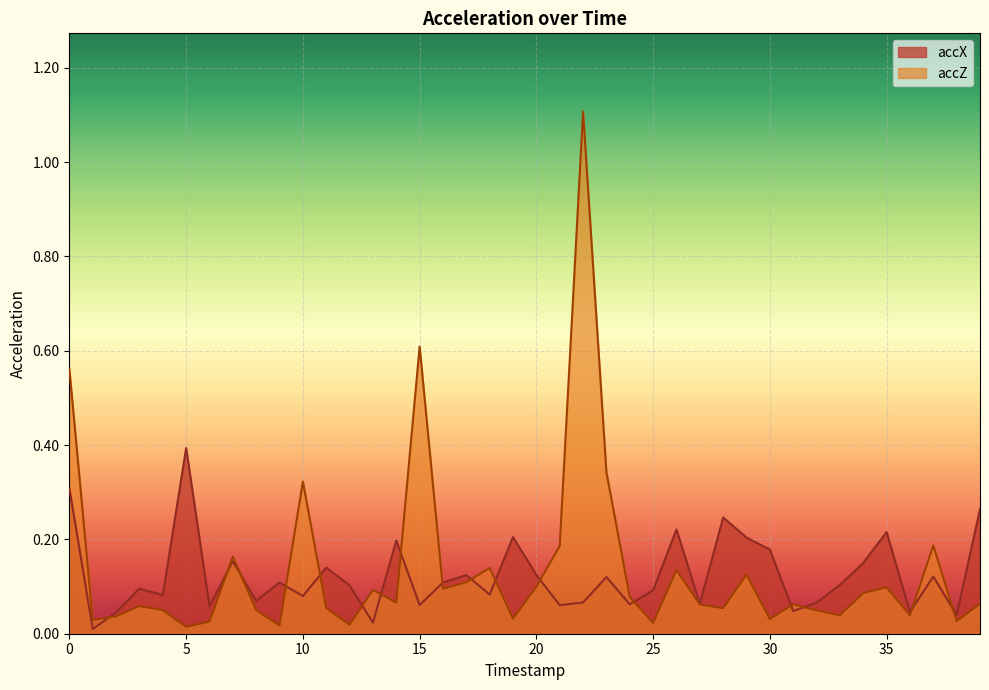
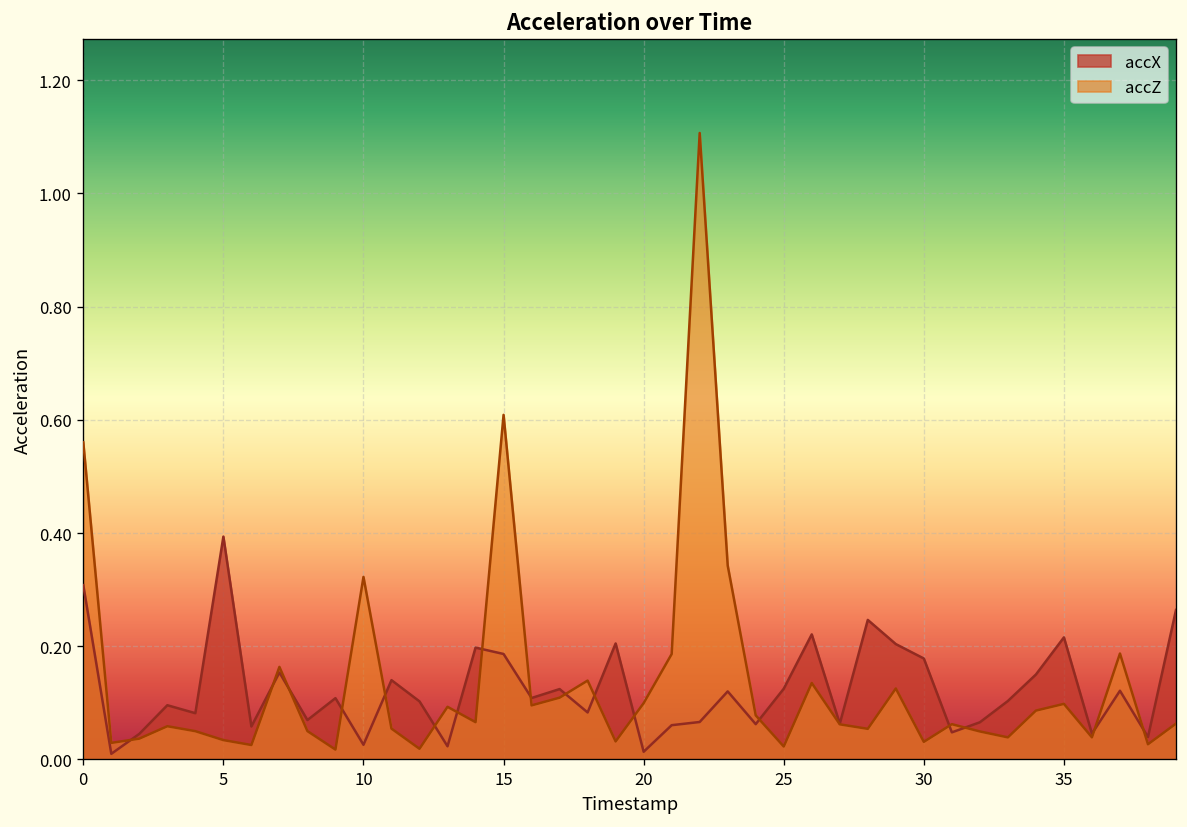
accZ, 5: 0.01 -> 0.03
accX, 10: 0.08 -> 0.03
accX, 15: 0.06 -> 0.19
accX, 20: 0.12 -> 0.01
accX, 25: 0.09 -> 0.12
